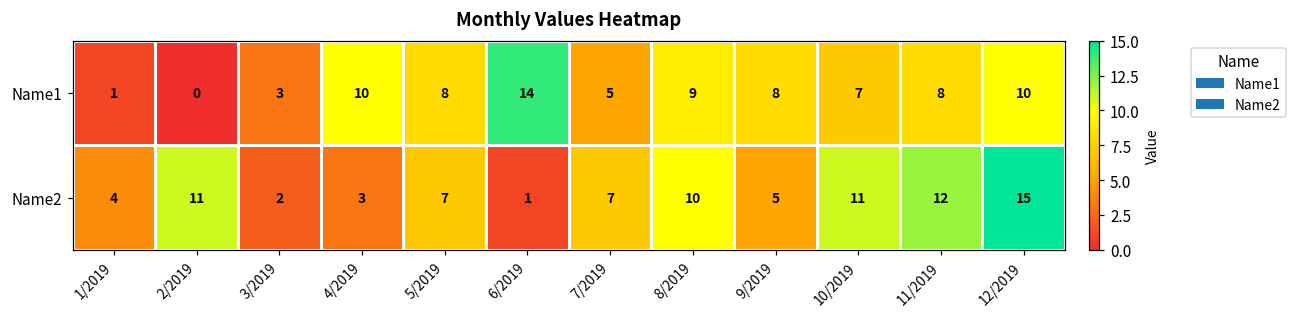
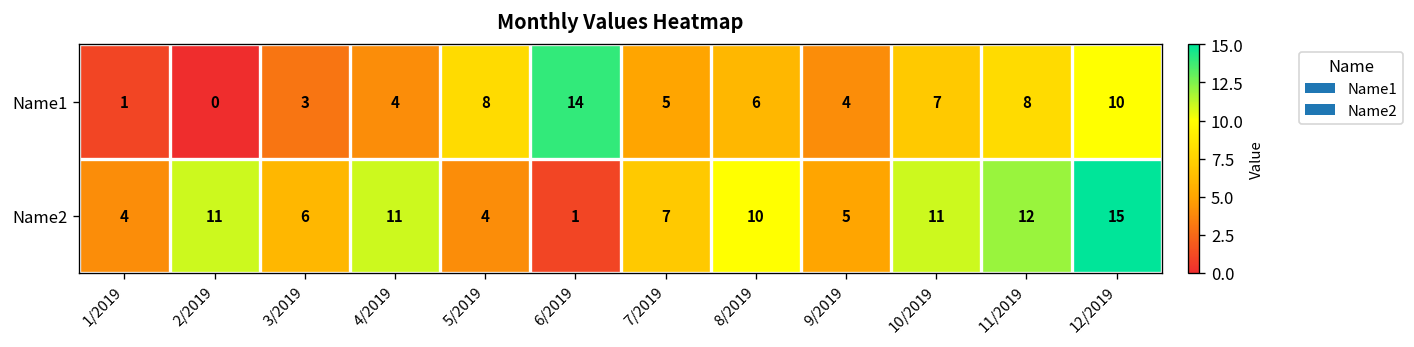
Name1, 4/2019: 10 -> 4
Name1, 8/2019: 9 -> 6
Name1, 9/2019: 8 -> 4
Name2, 3/2019: 2 -> 6
Name2, 4/2019: 3 -> 11
Name2, 5/2019: 7 -> 4
